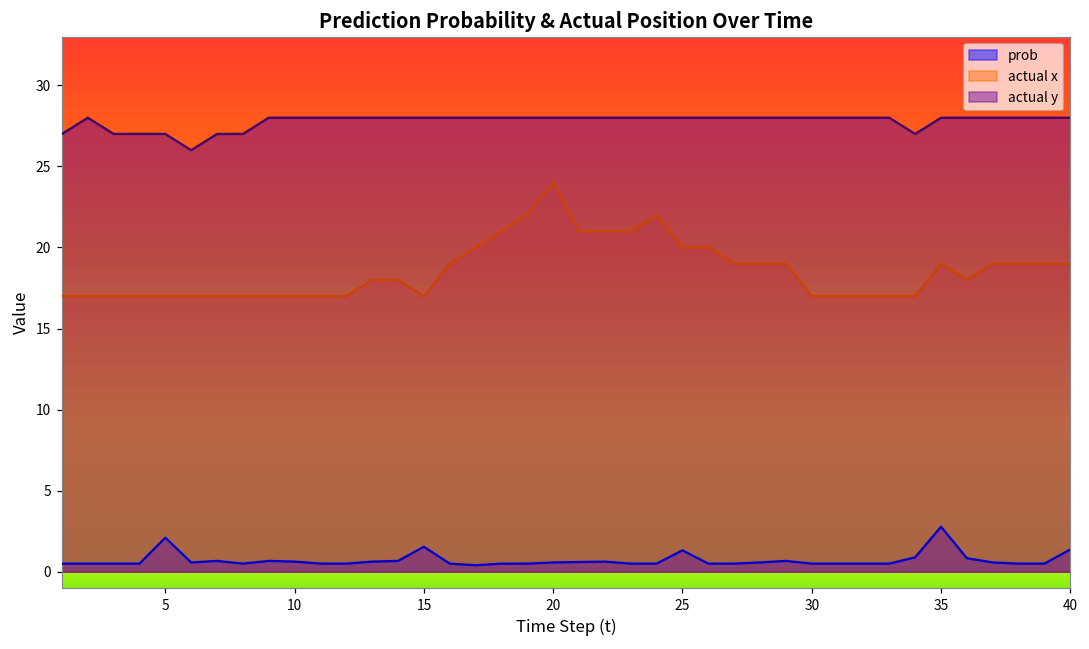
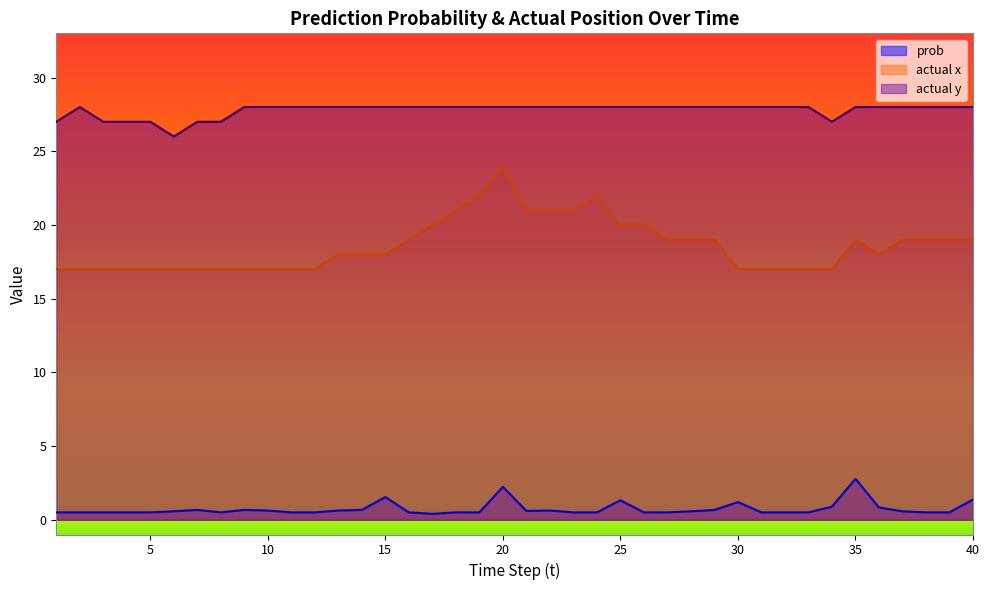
prob, 5: 2.1 -> 0.5
actual x, 15: 17 -> 18
prob, 20: 0.6 -> 2.2
prob, 30: 0.5 -> 1.2
